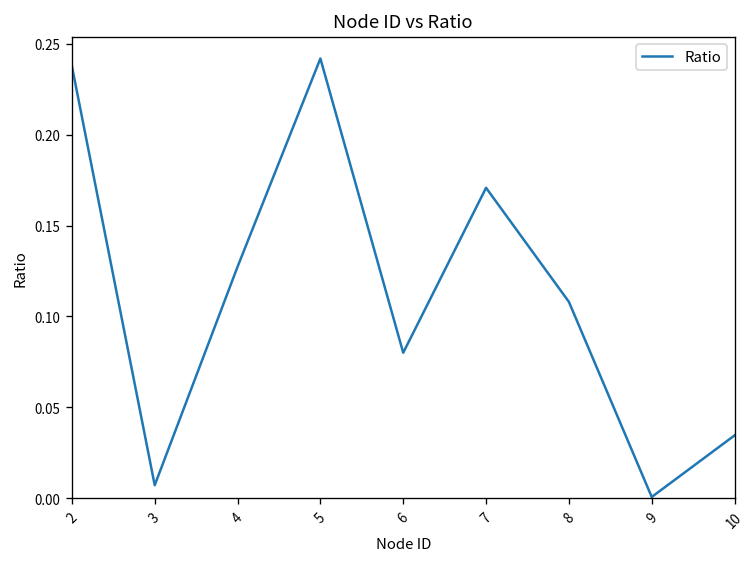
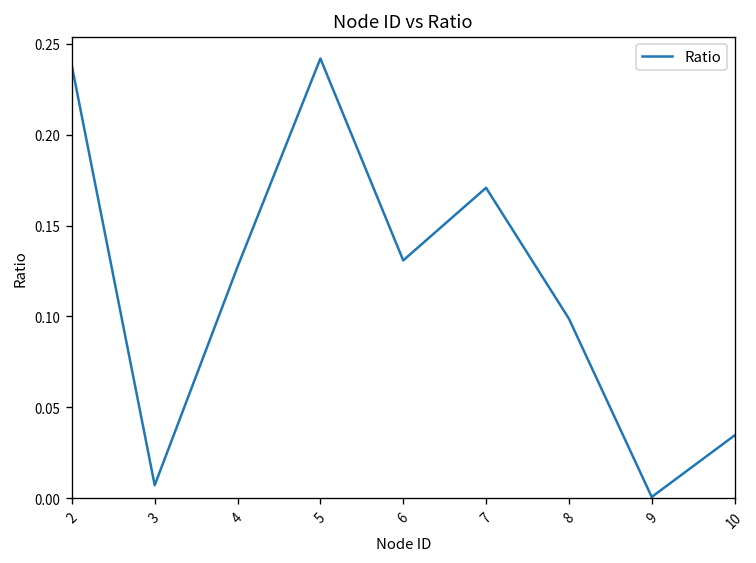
6: 0.080 -> 0.131
8: 0.108 -> 0.099
